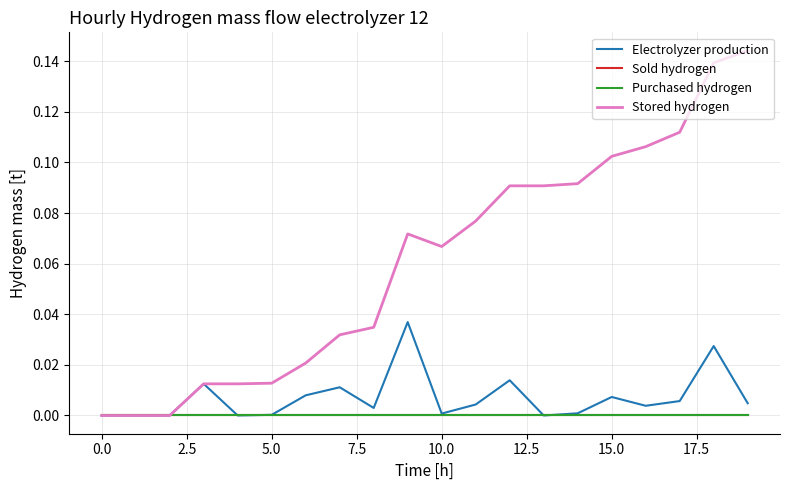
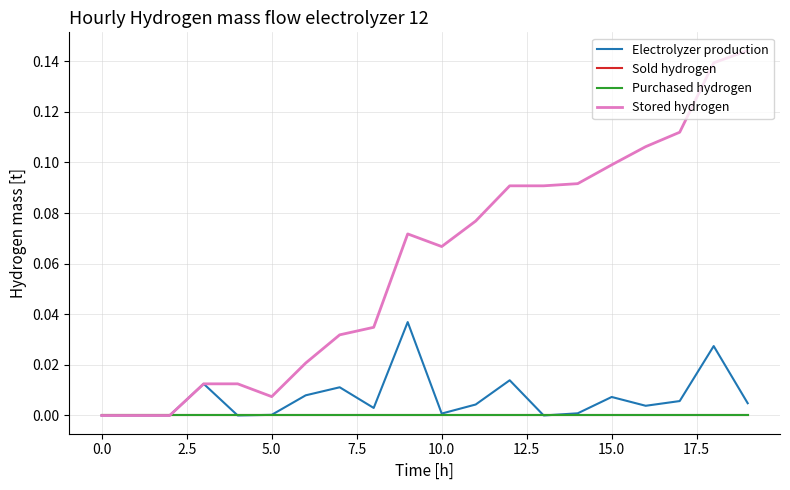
Stored hydrogen, 5.0: 0.013 -> 0.007
Stored hydrogen, 15.0: 0.102 -> 0.099
